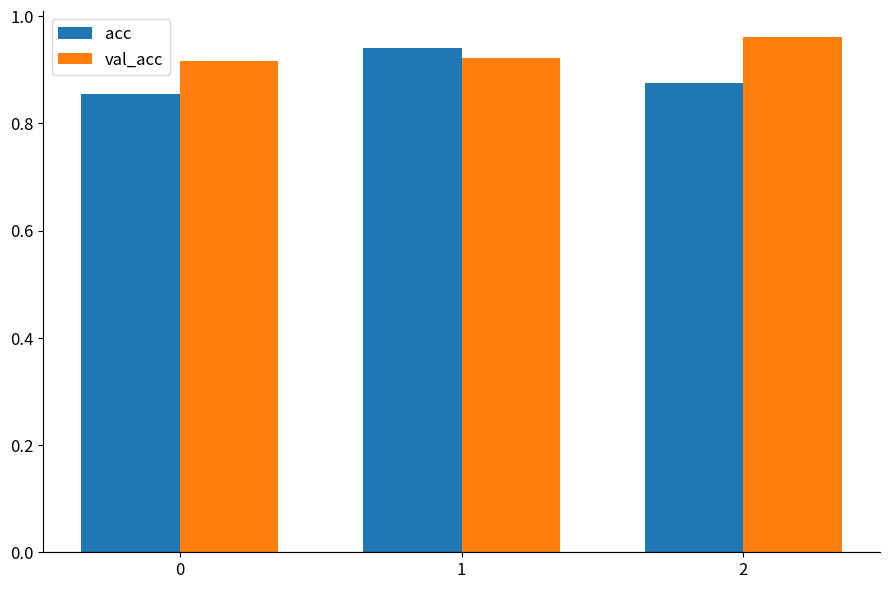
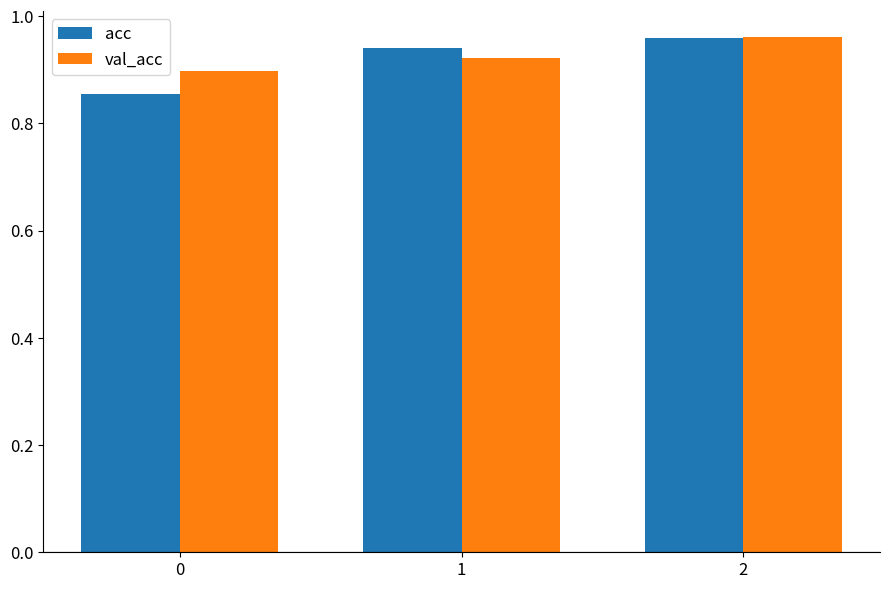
val_acc, 0: 0.92 -> 0.90
acc, 2: 0.88 -> 0.96
